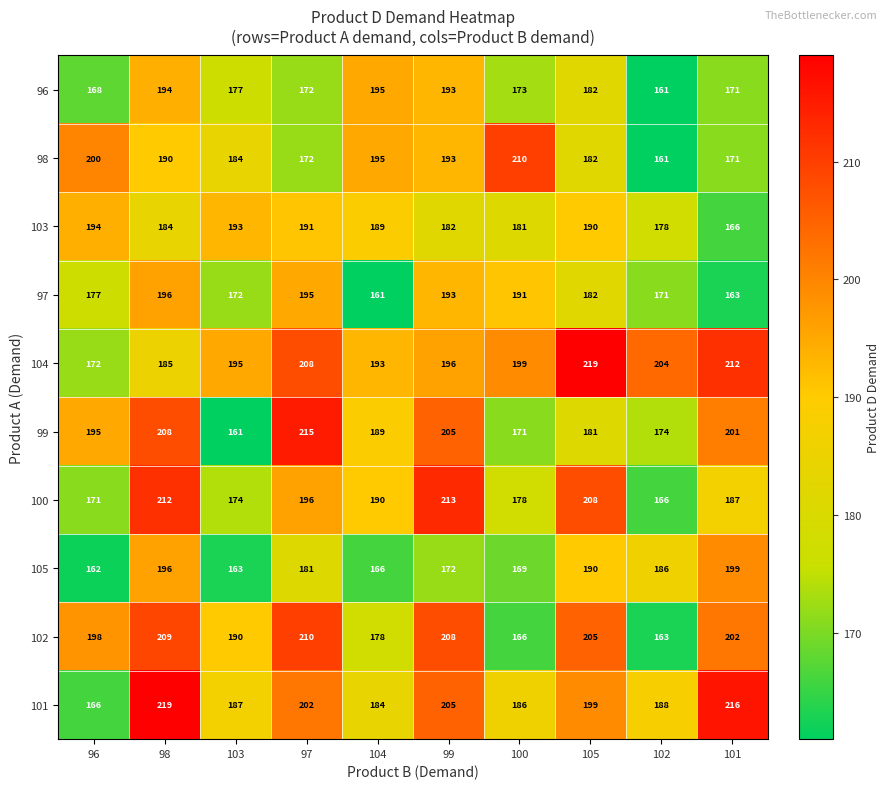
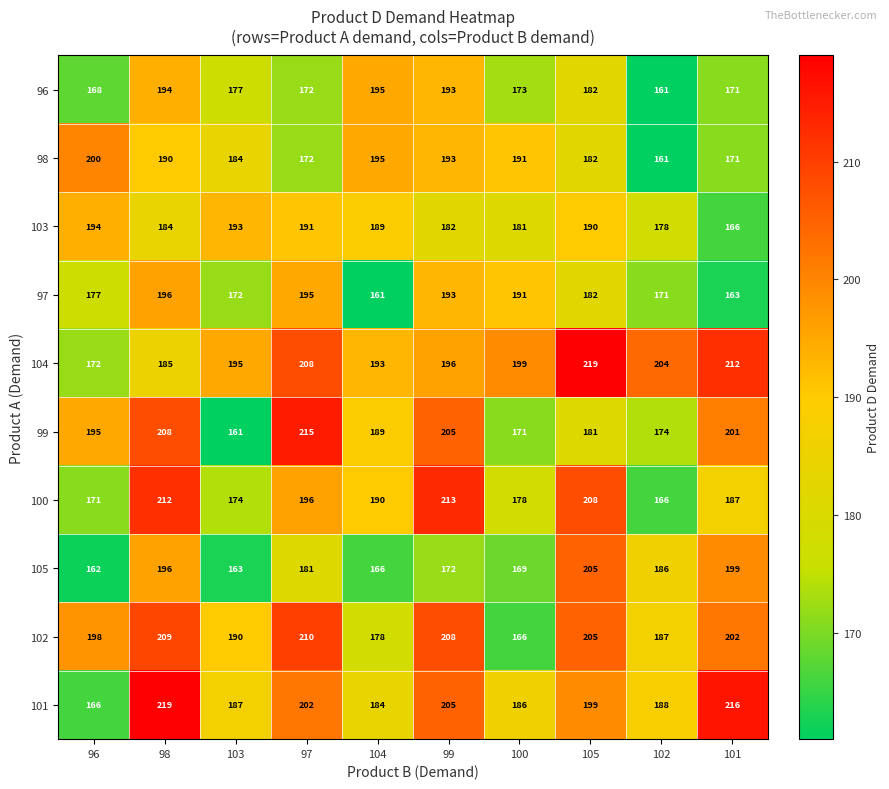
98, 100: 210 -> 191
105, 105: 190 -> 205
102, 102: 163 -> 187
